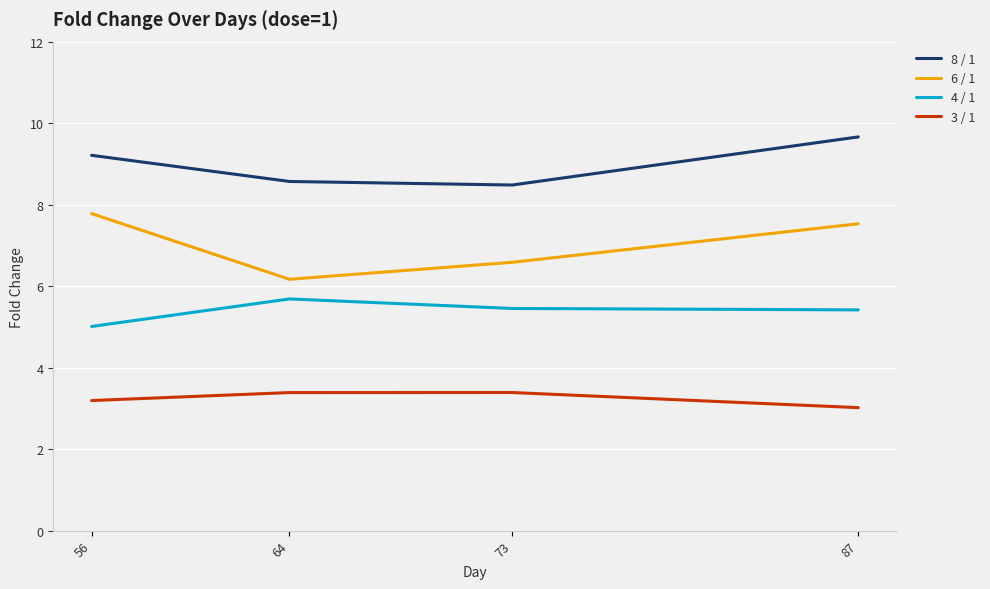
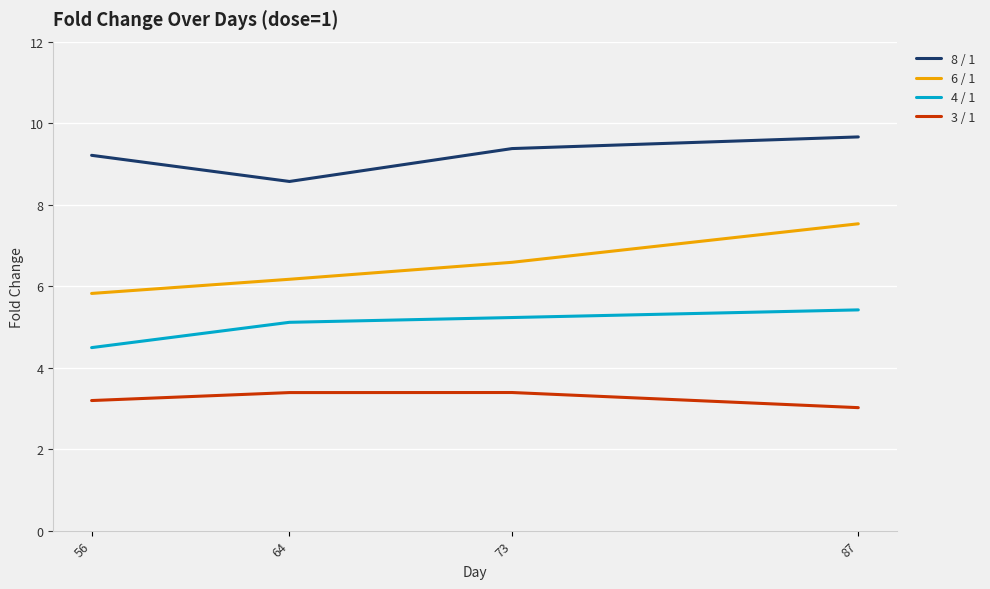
6 / 1, 56: 7.8 -> 5.8
4 / 1, 56: 5.0 -> 4.5
4 / 1, 64: 5.7 -> 5.1
8 / 1, 73: 8.5 -> 9.4
4 / 1, 73: 5.5 -> 5.2
